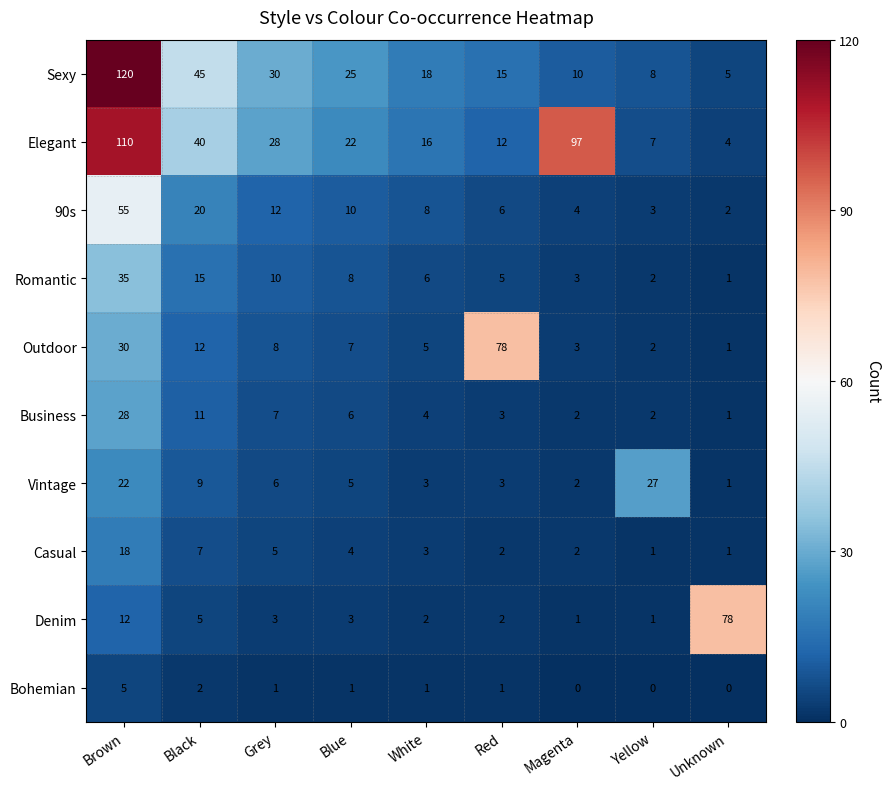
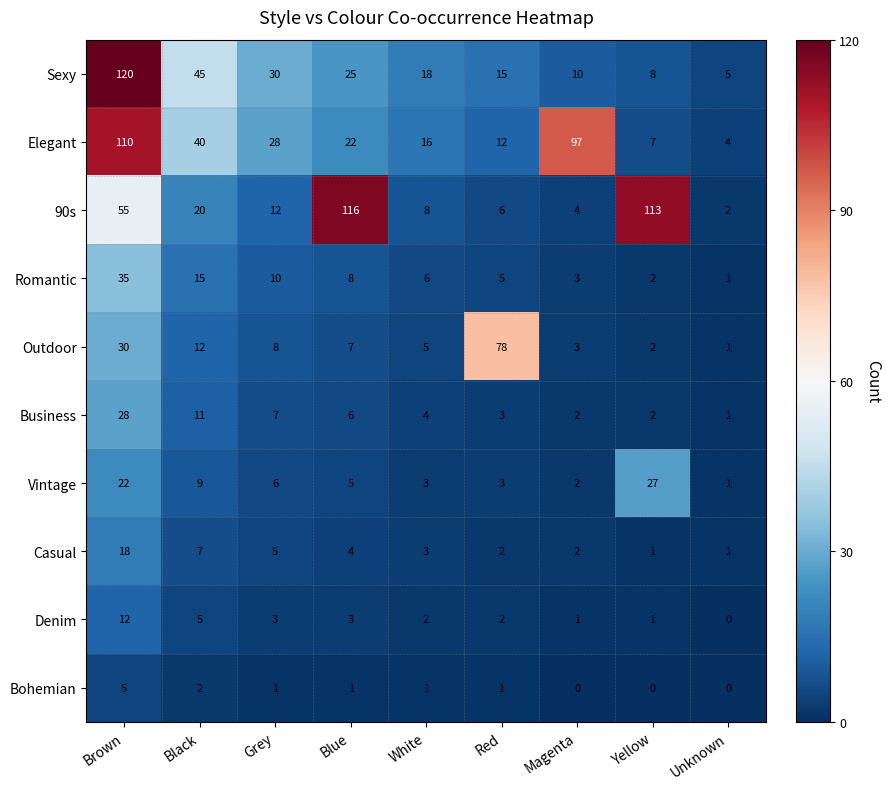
90s, Blue: 10 -> 116
90s, Yellow: 3 -> 113
Denim, Unknown: 78 -> 0
